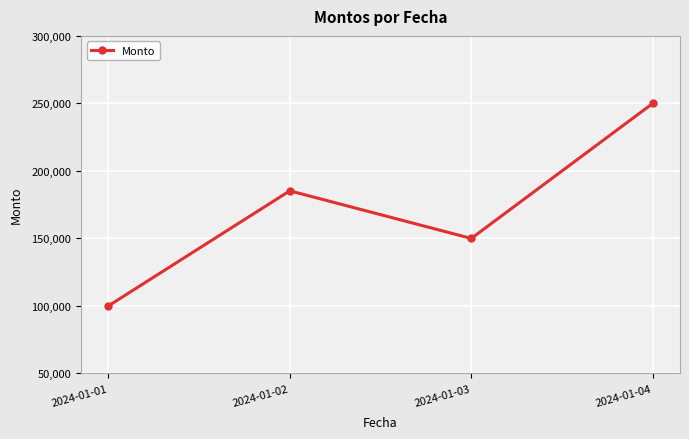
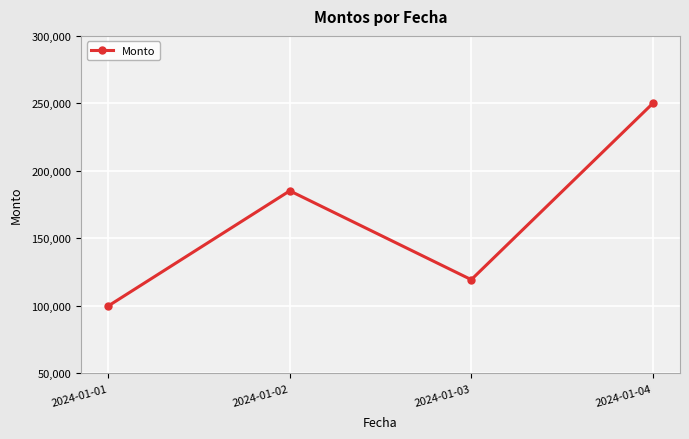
2024-01-03: 150,000 -> 119,000
